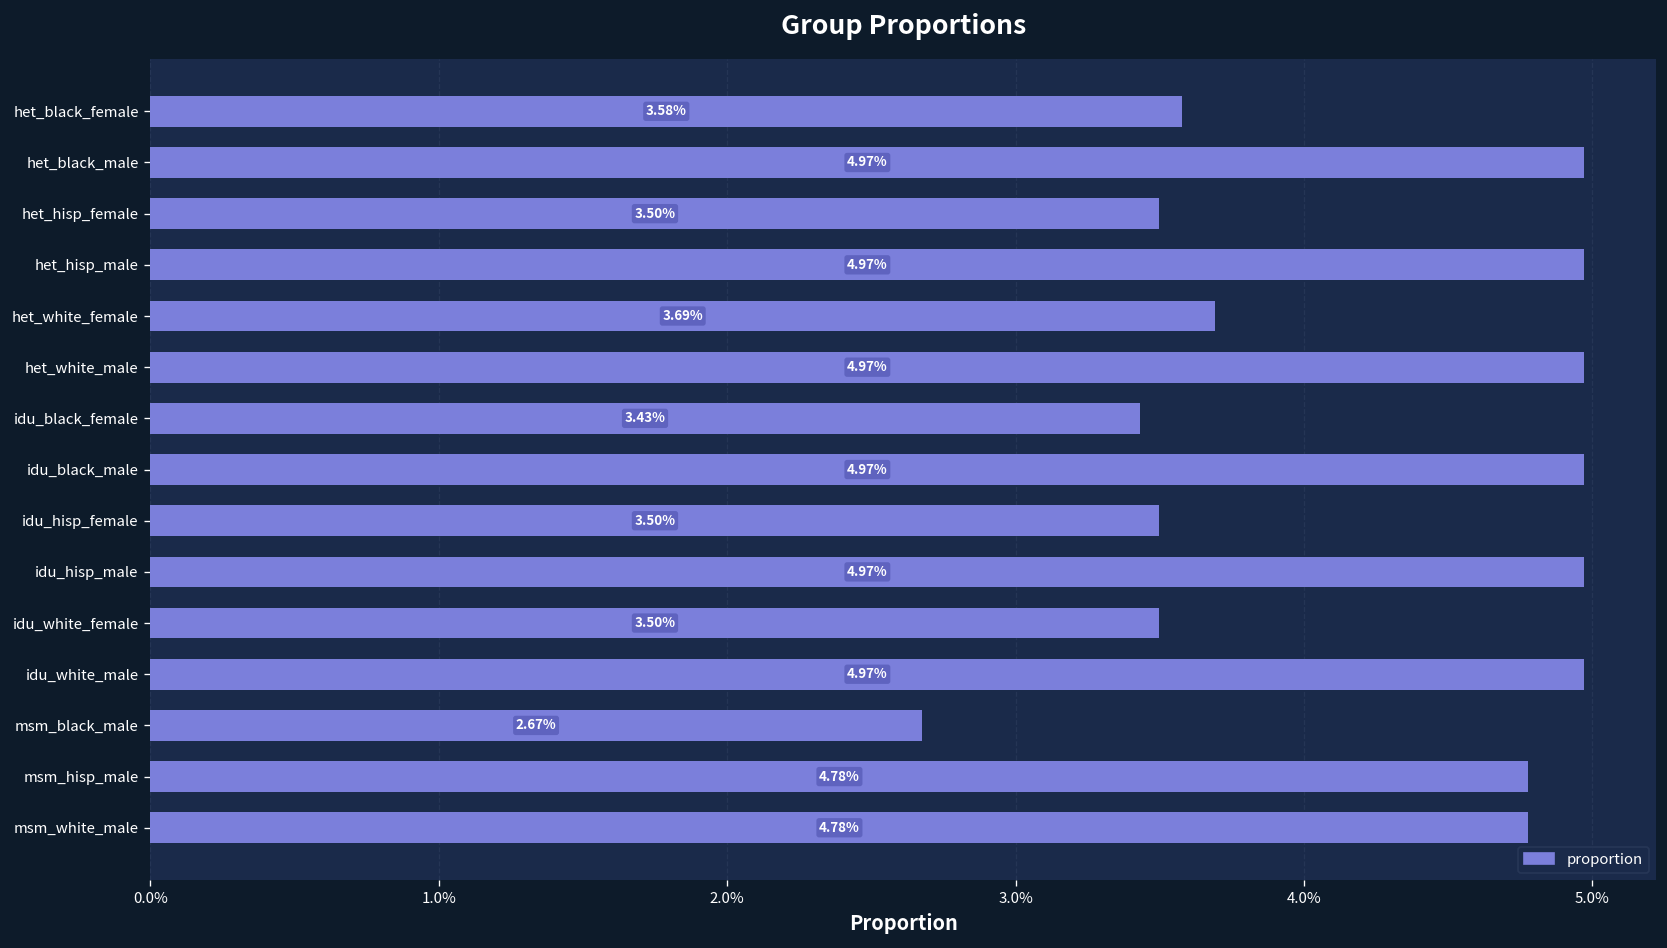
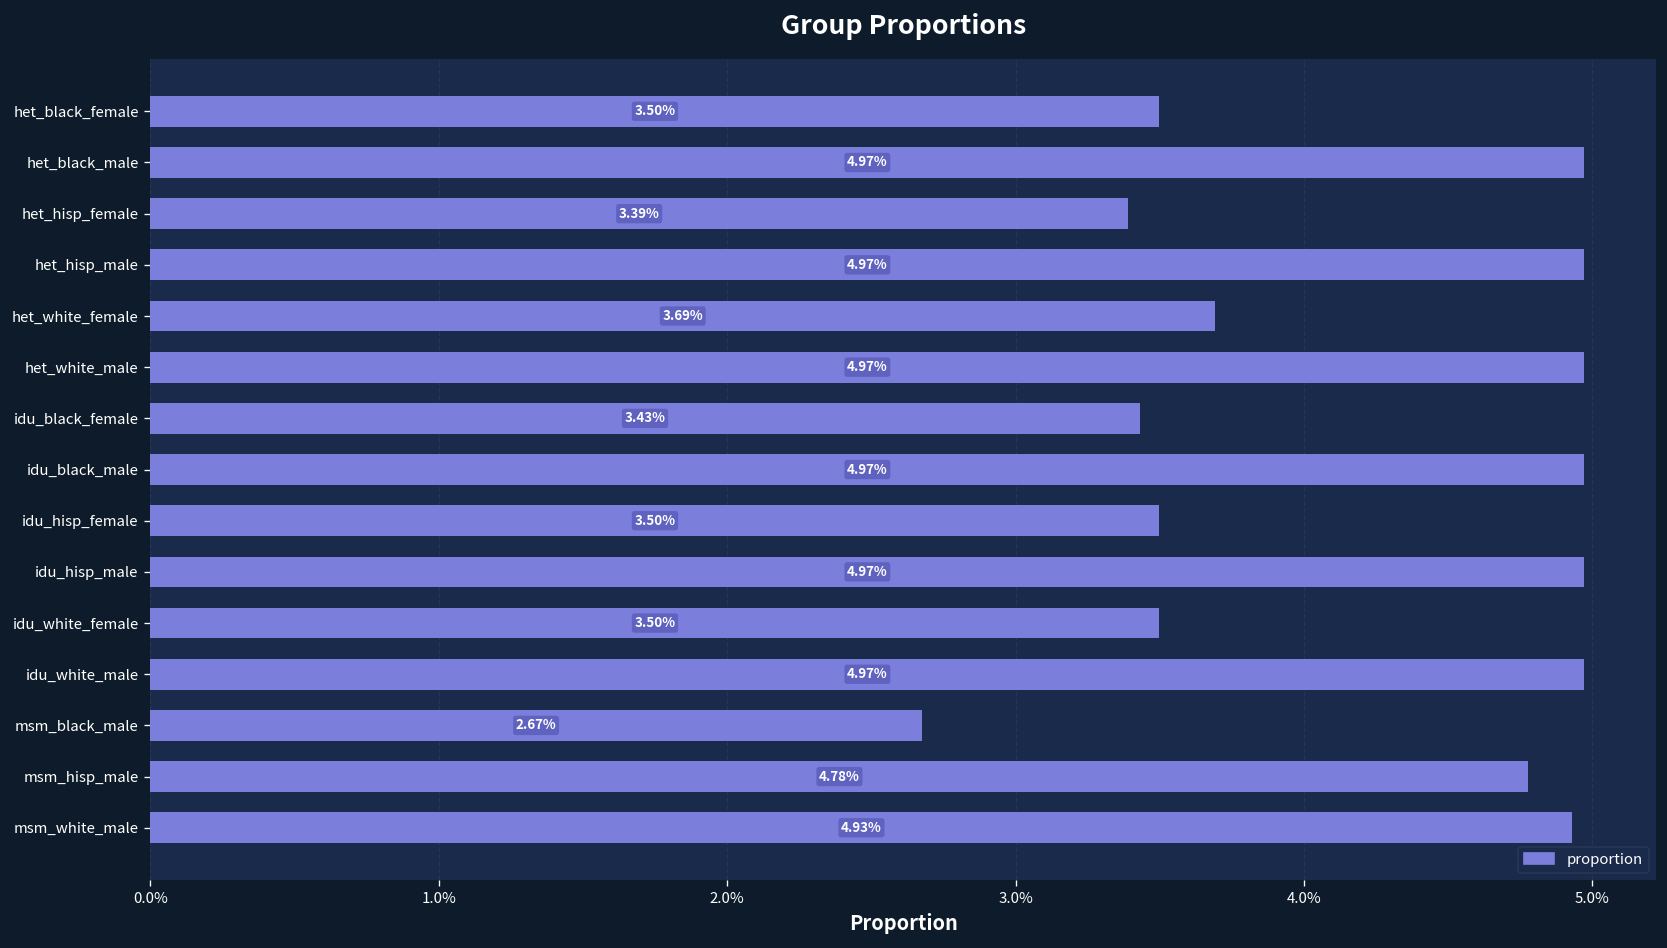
het_black_female: 3.58% -> 3.50%
het_hisp_female: 3.50% -> 3.39%
msm_white_male: 4.78% -> 4.93%
